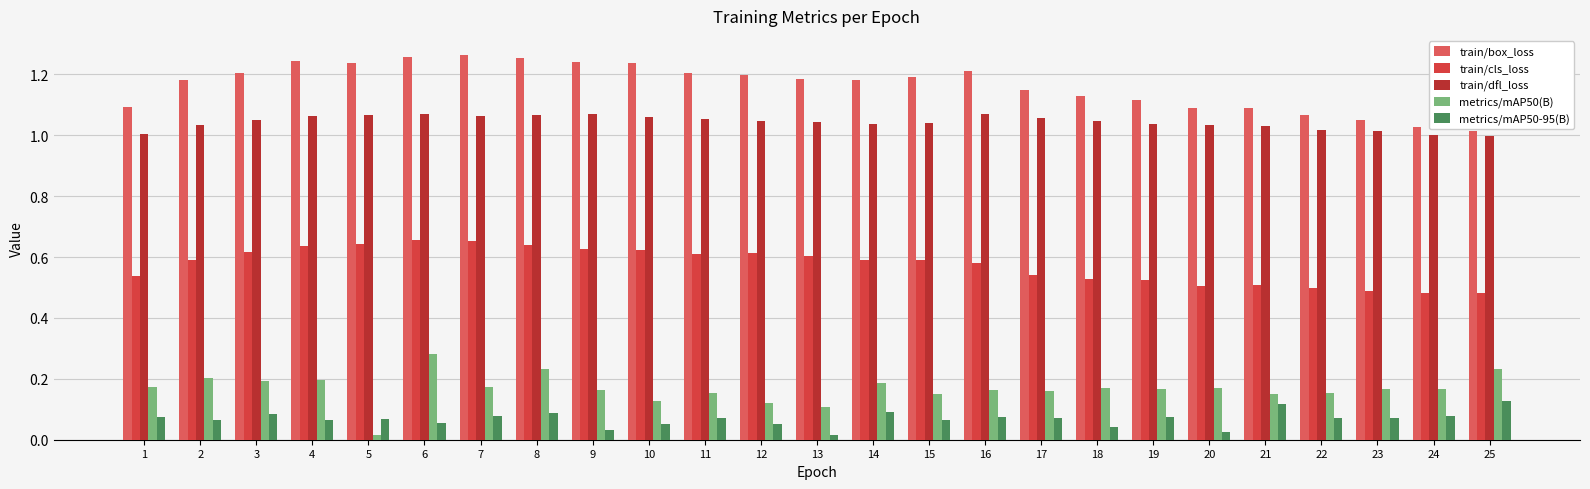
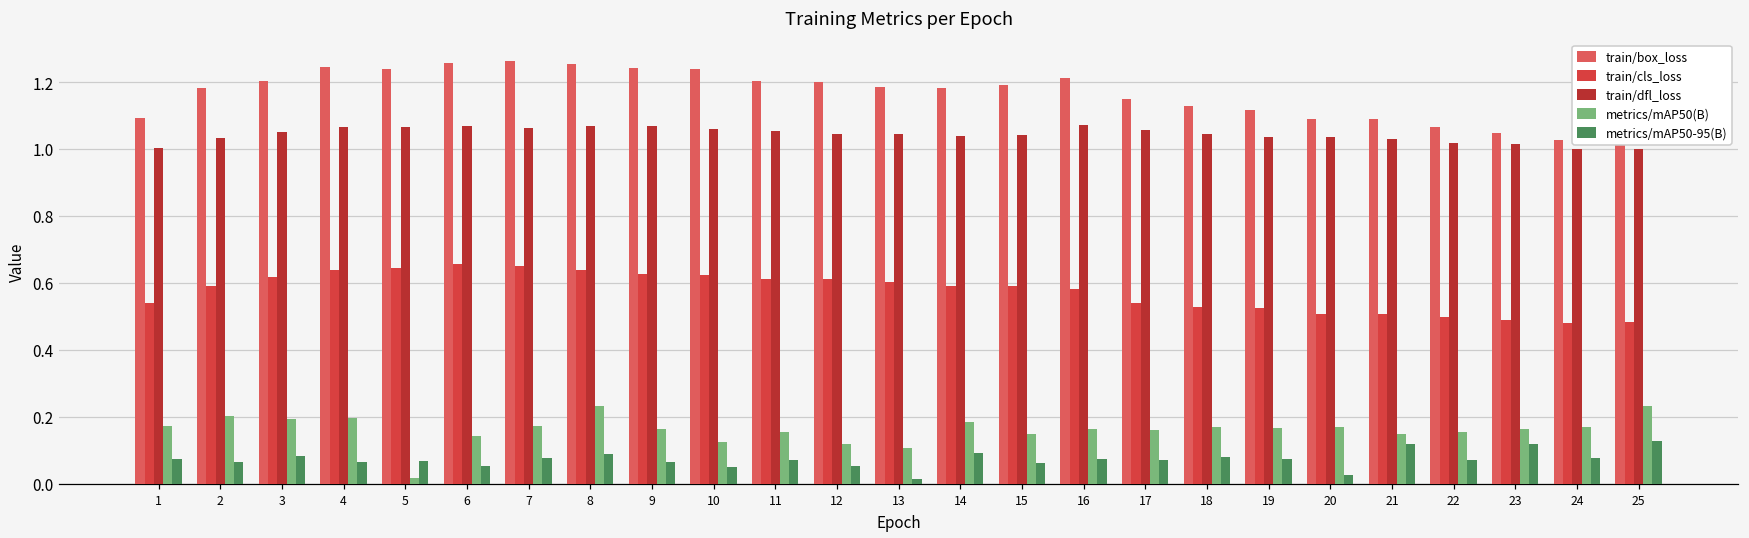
metrics/mAP50(B), 6: 0.28 -> 0.14
metrics/mAP50-95(B), 9: 0.03 -> 0.06
metrics/mAP50-95(B), 18: 0.04 -> 0.08
metrics/mAP50-95(B), 23: 0.07 -> 0.12
